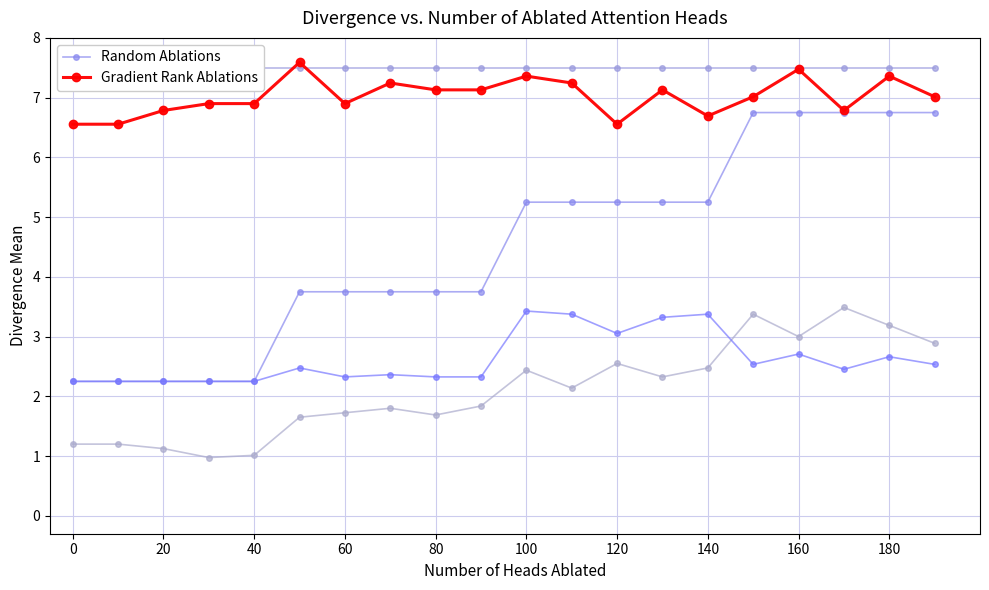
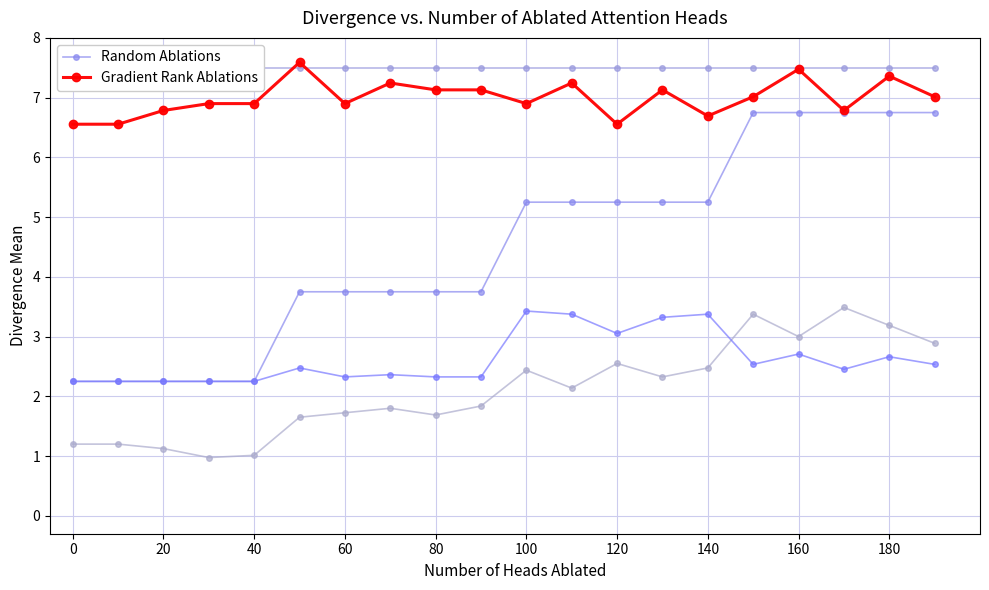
Gradient Rank Ablations, 100: 7.4 -> 6.9
